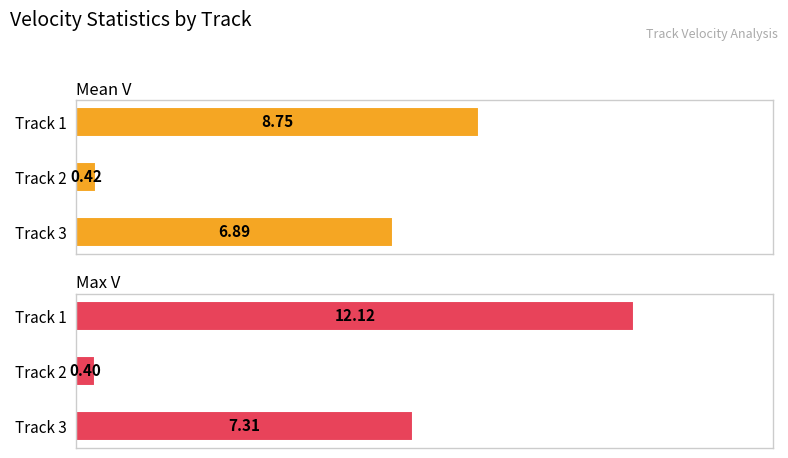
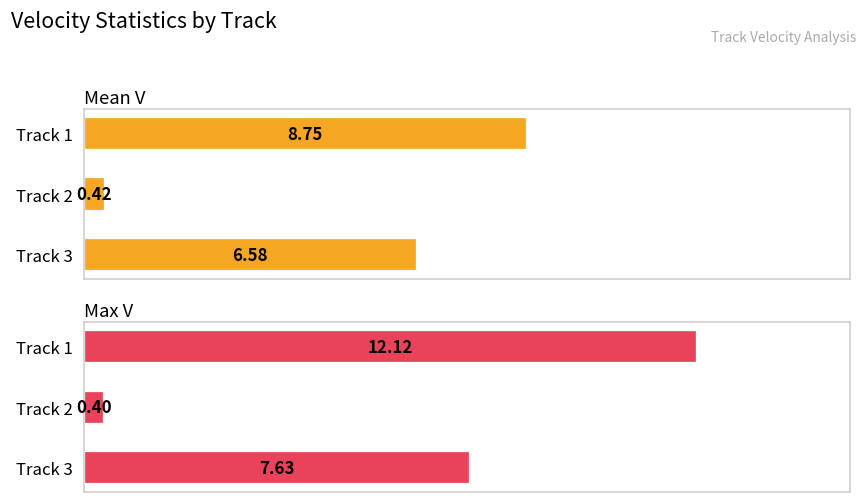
Mean V, Track 3: 6.89 -> 6.58
Max V, Track 3: 7.31 -> 7.63
